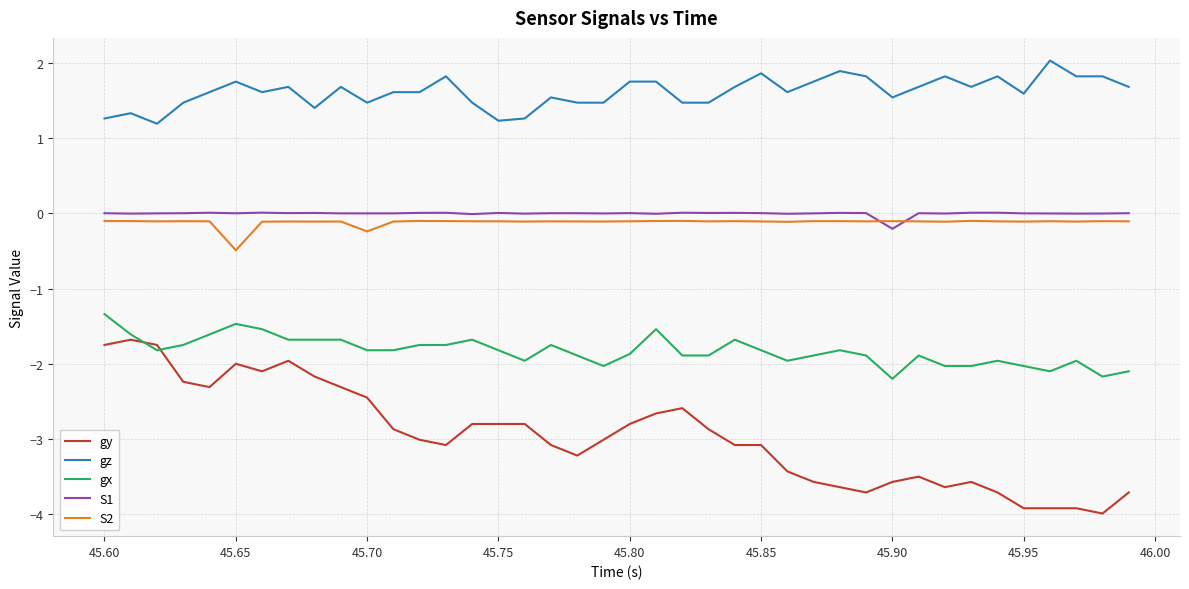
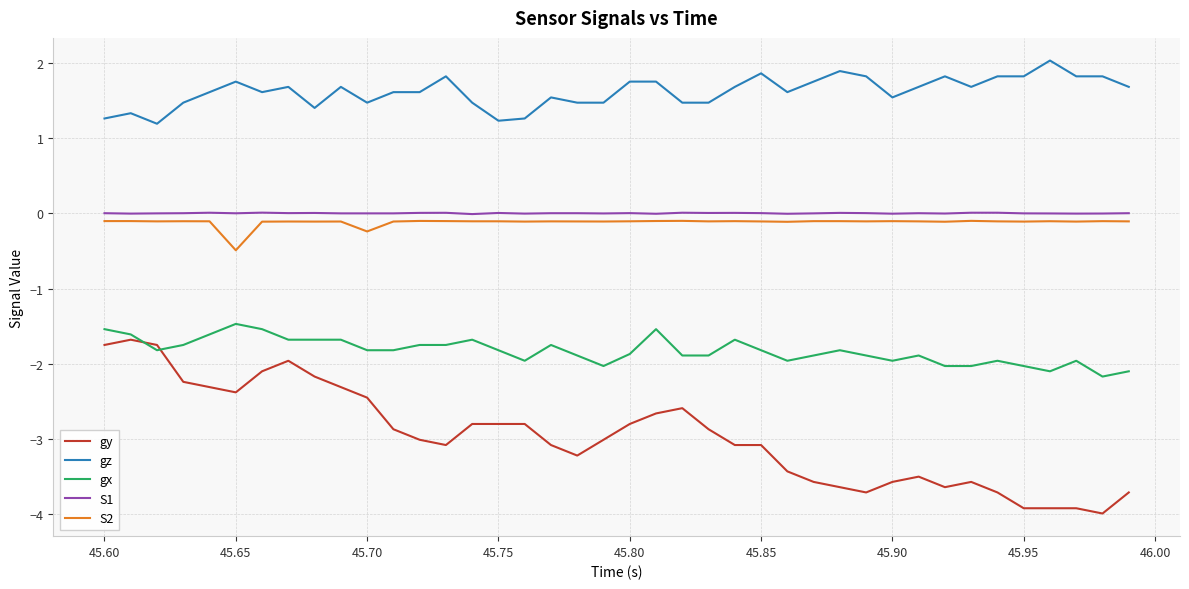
gx, 45.60: -1.3 -> -1.5
gy, 45.65: -2.0 -> -2.4
gx, 45.90: -2.2 -> -2.0
S1, 45.90: -0.2 -> 0.0
gz, 45.95: 1.6 -> 1.8
